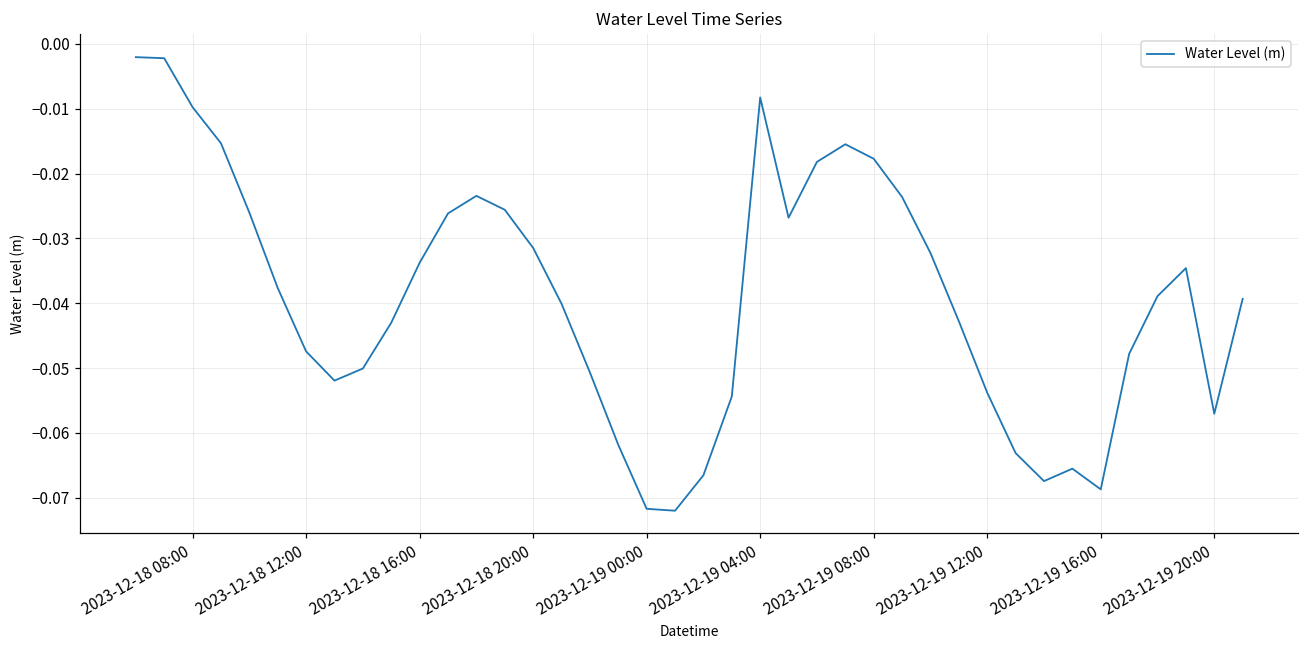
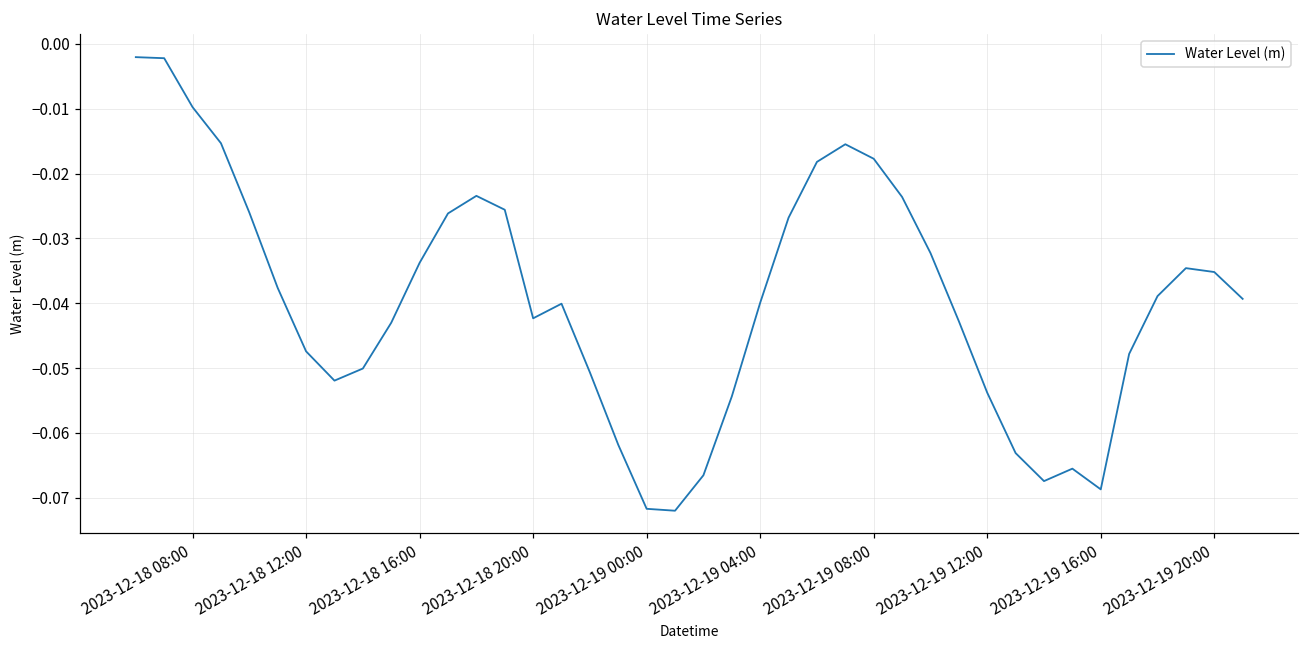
2023-12-18 20:00: -0.031 -> -0.042
2023-12-19 04:00: -0.008 -> -0.040
2023-12-19 20:00: -0.057 -> -0.035
